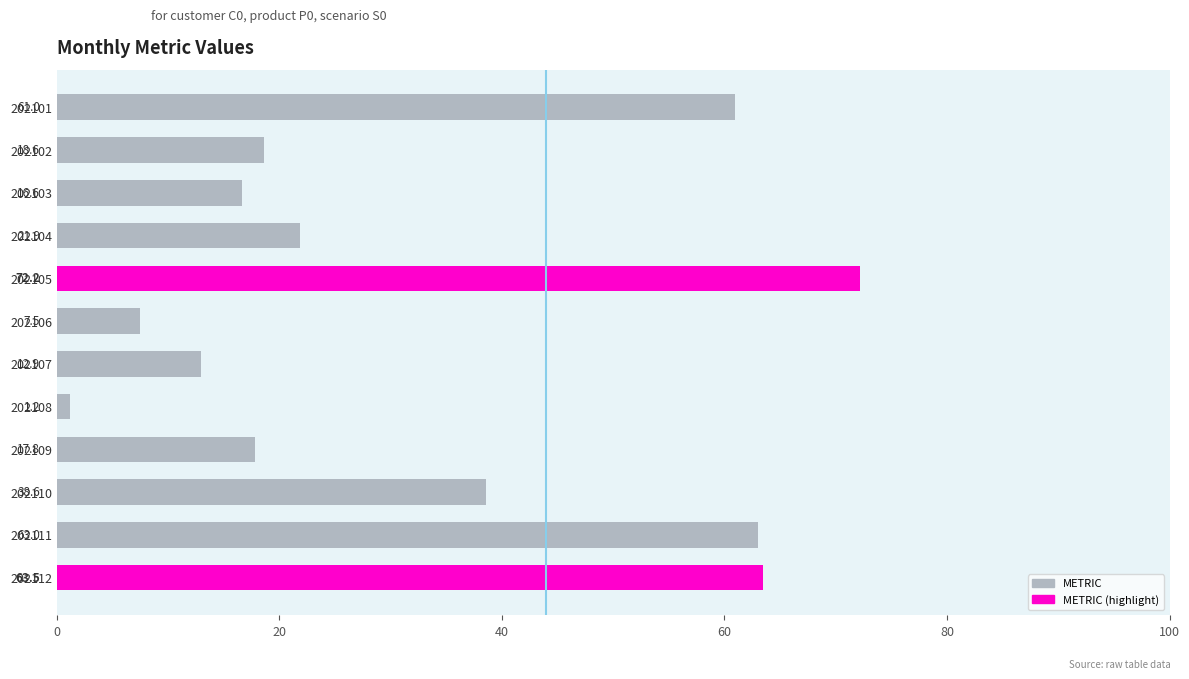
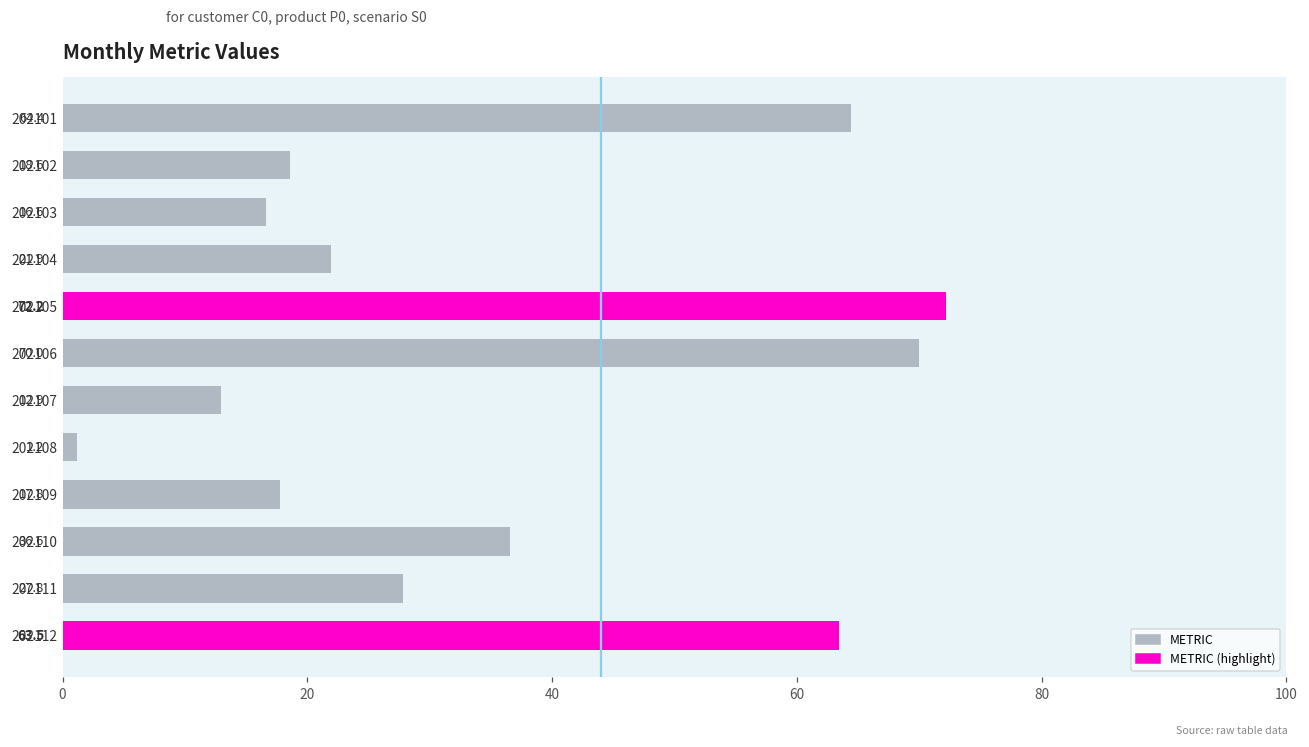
202101: 61.0 -> 64.4
202106: 7.5 -> 70.0
202110: 38.6 -> 36.6
202111: 63.0 -> 27.8
